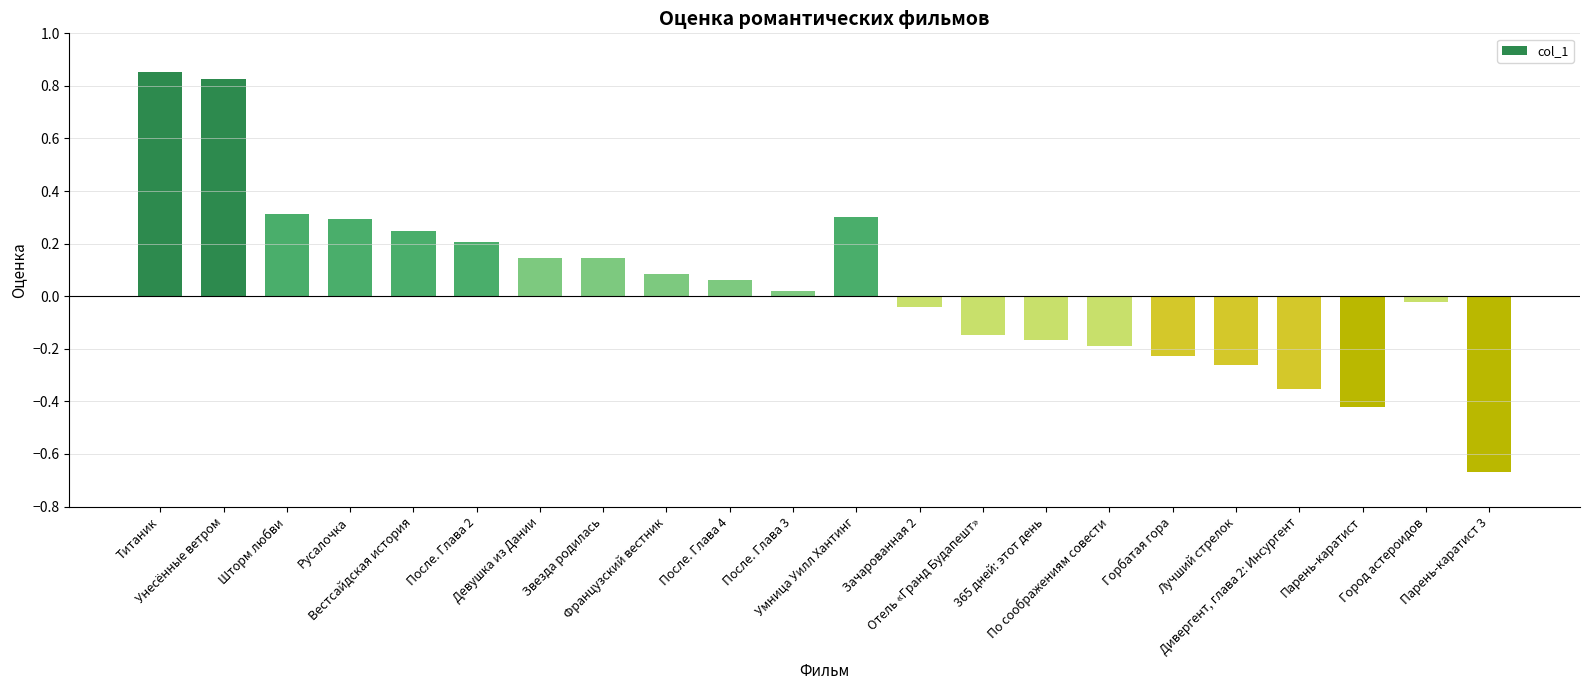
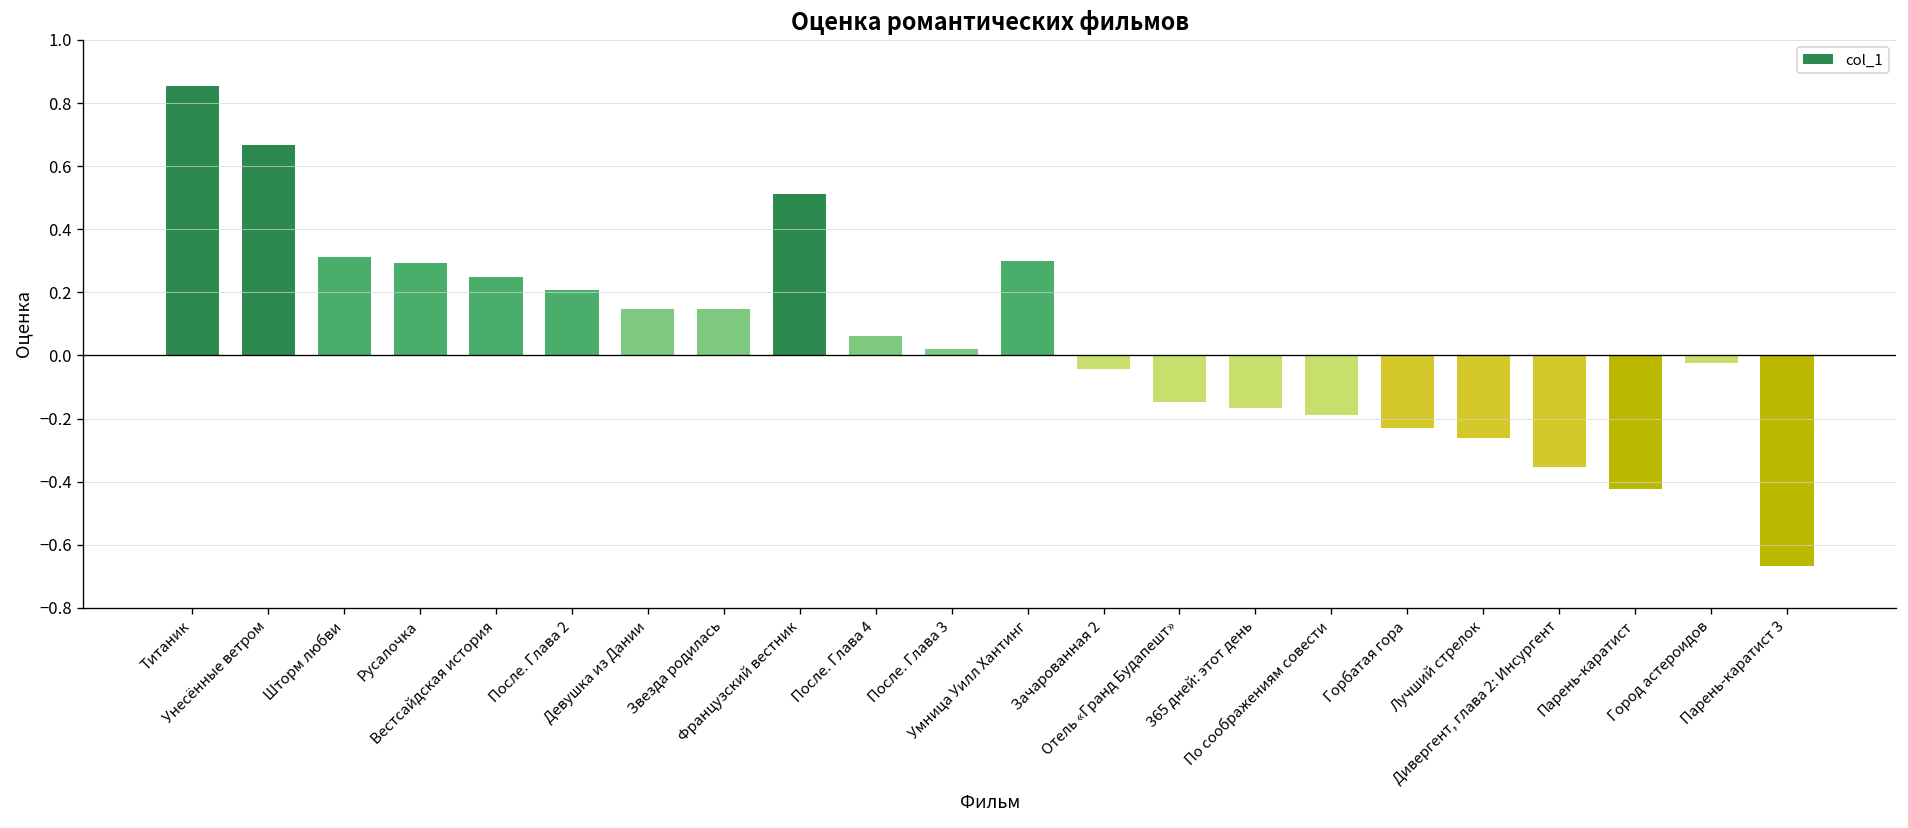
Унесённые ветром: 0.83 -> 0.67
Французский вестник: 0.08 -> 0.51
